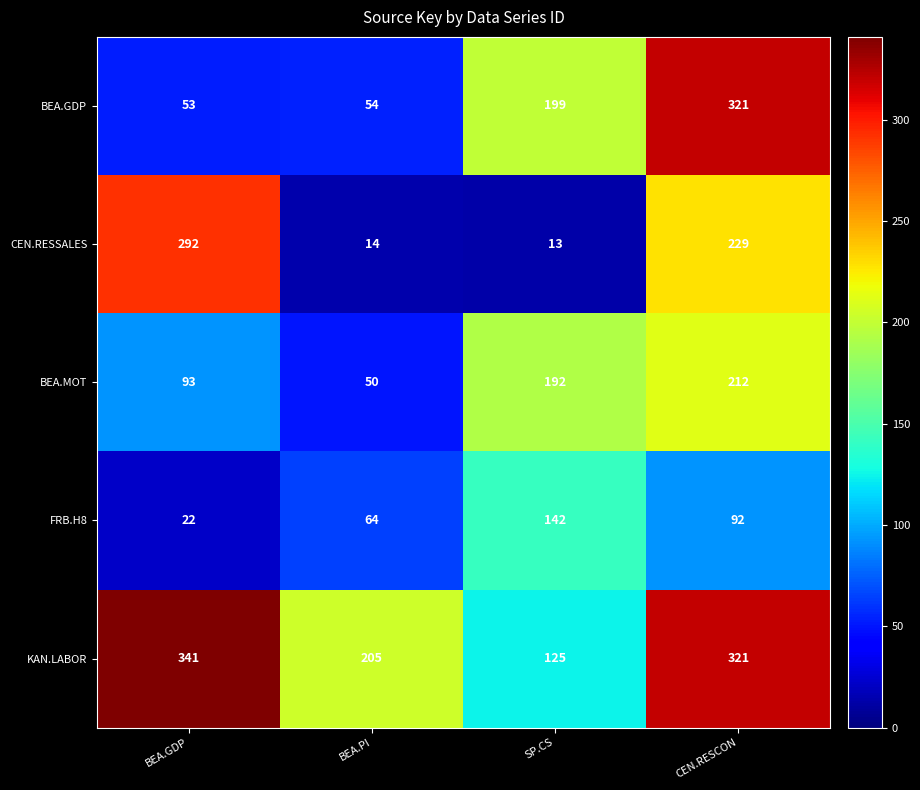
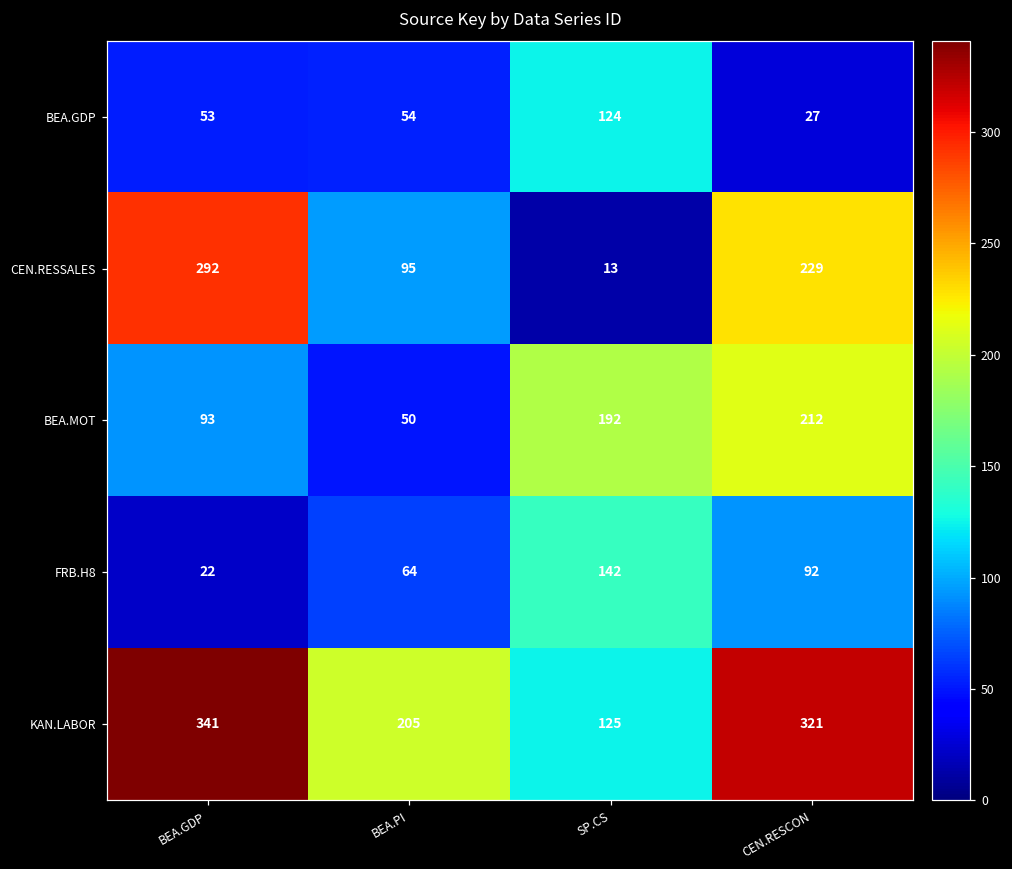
BEA.GDP, SP.CS: 199 -> 124
BEA.GDP, CEN.RESCON: 321 -> 27
CEN.RESSALES, BEA.PI: 14 -> 95
